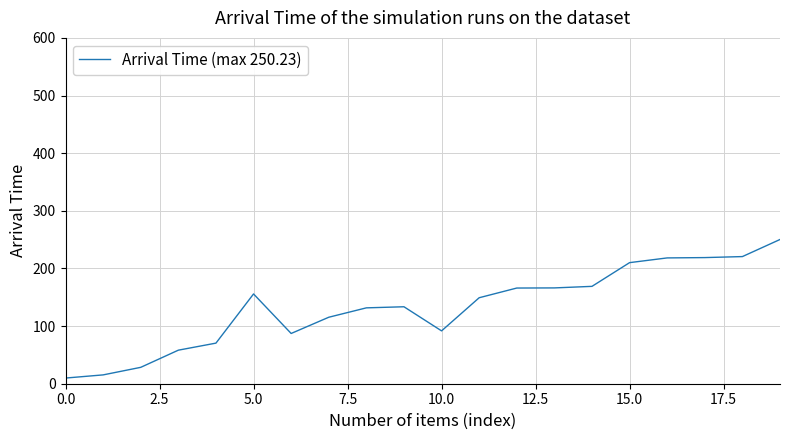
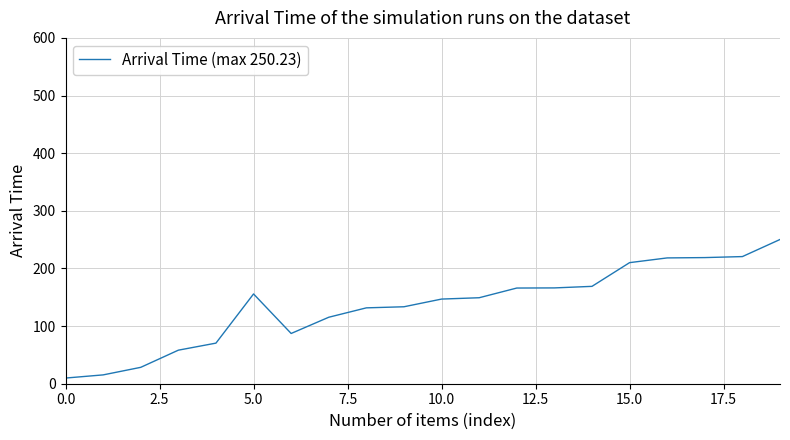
10.0: 90 -> 150
